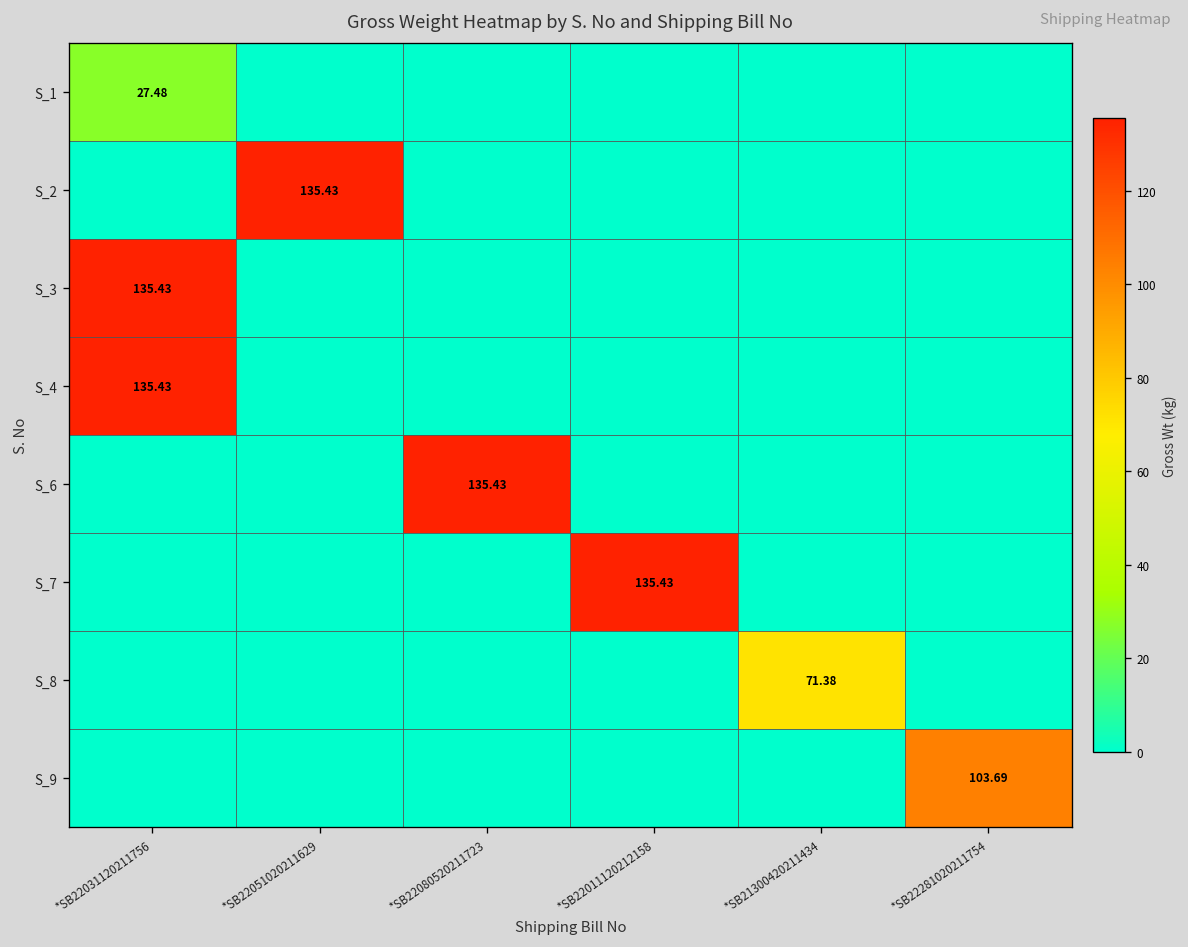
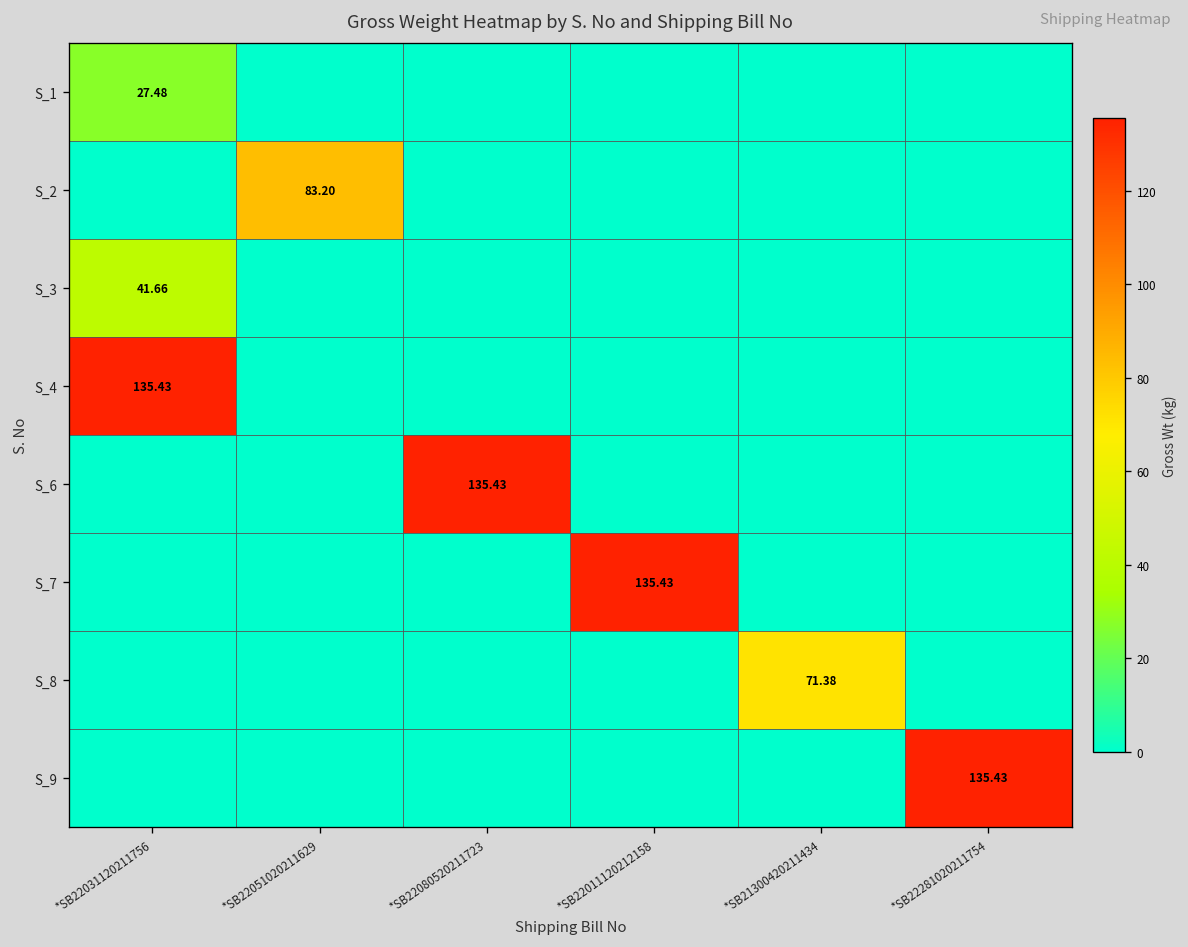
S_2, *SB22051020211629: 135.43 -> 83.20
S_3, *SB22031120211756: 135.43 -> 41.66
S_9, *SB22281020211754: 103.69 -> 135.43
